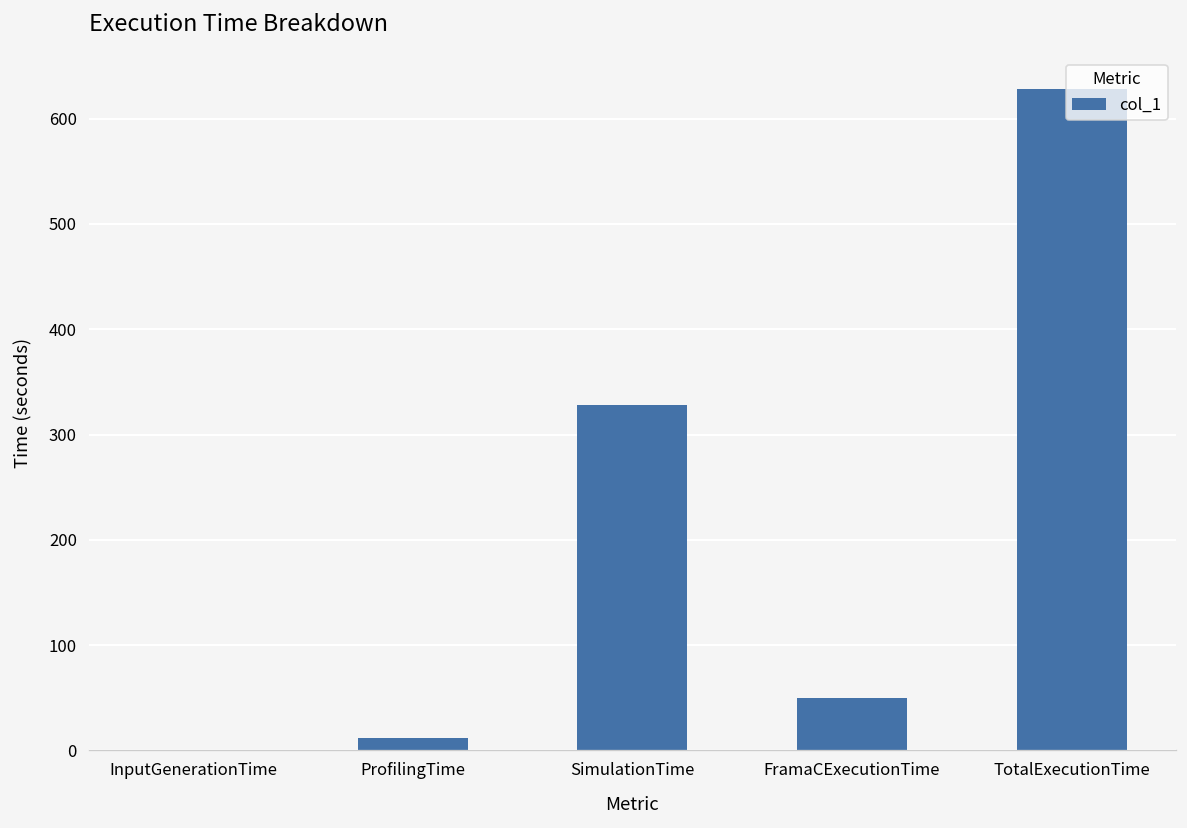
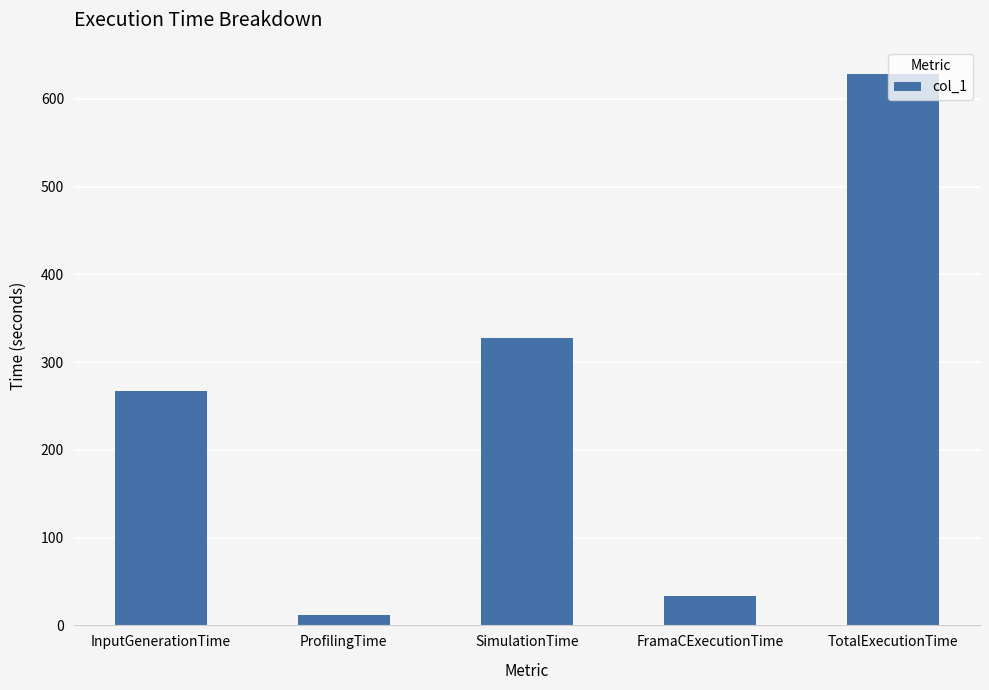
InputGenerationTime: 0 -> 270
FramaCExecutionTime: 50 -> 30
